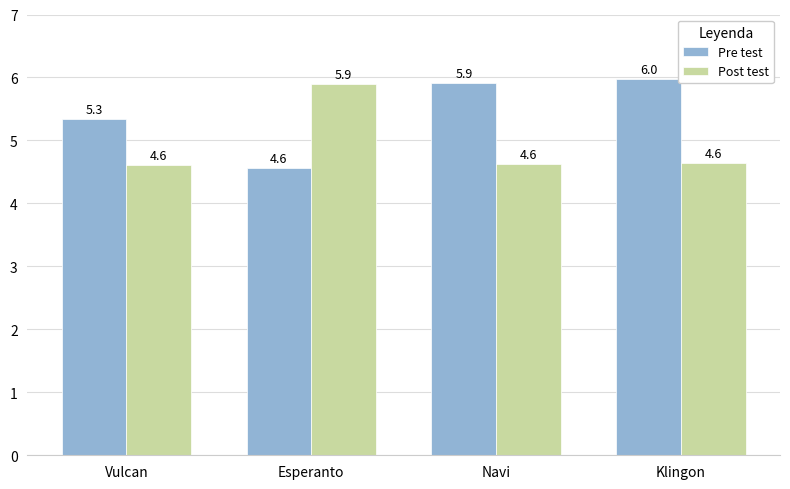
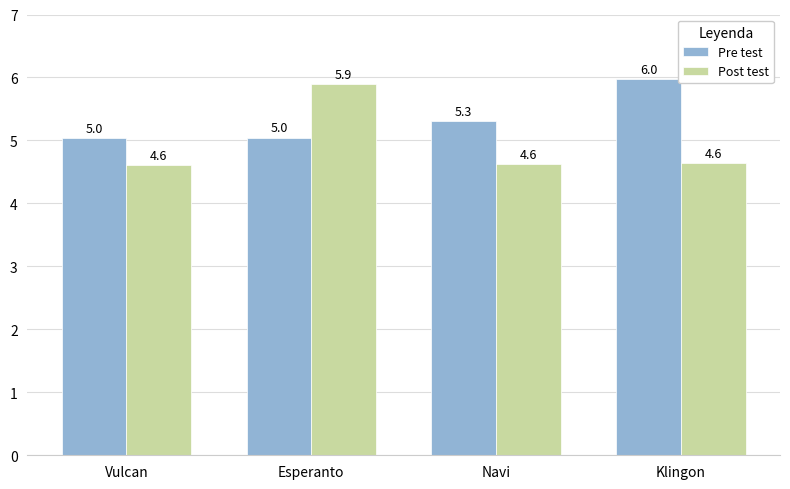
Pre test, Vulcan: 5.3 -> 5.0
Pre test, Esperanto: 4.6 -> 5.0
Pre test, Navi: 5.9 -> 5.3
